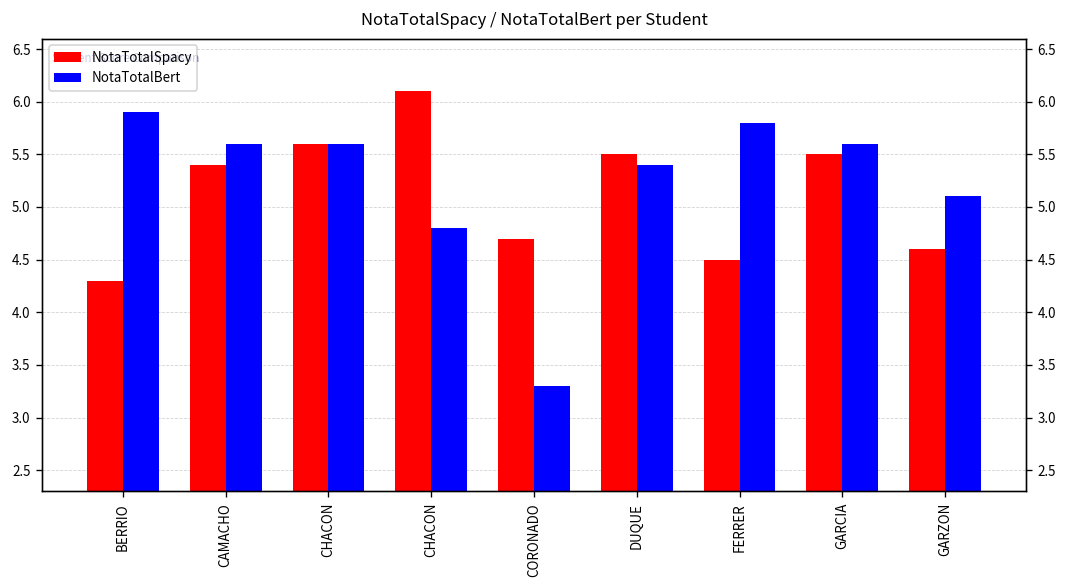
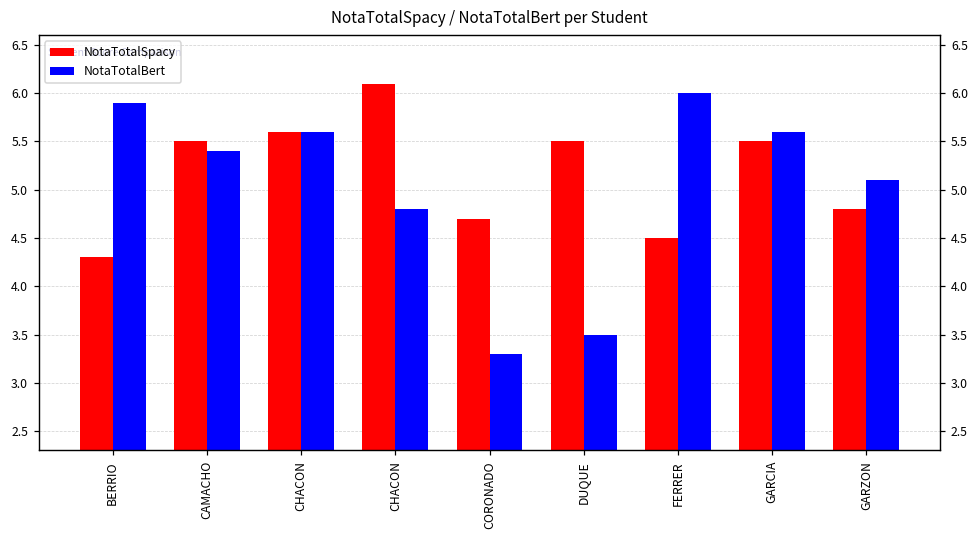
NotaTotalSpacy, CAMACHO: 5.4 -> 5.5
NotaTotalBert, CAMACHO: 5.6 -> 5.4
NotaTotalBert, DUQUE: 5.4 -> 3.5
NotaTotalBert, FERRER: 5.8 -> 6.0
NotaTotalSpacy, GARZON: 4.6 -> 4.8
